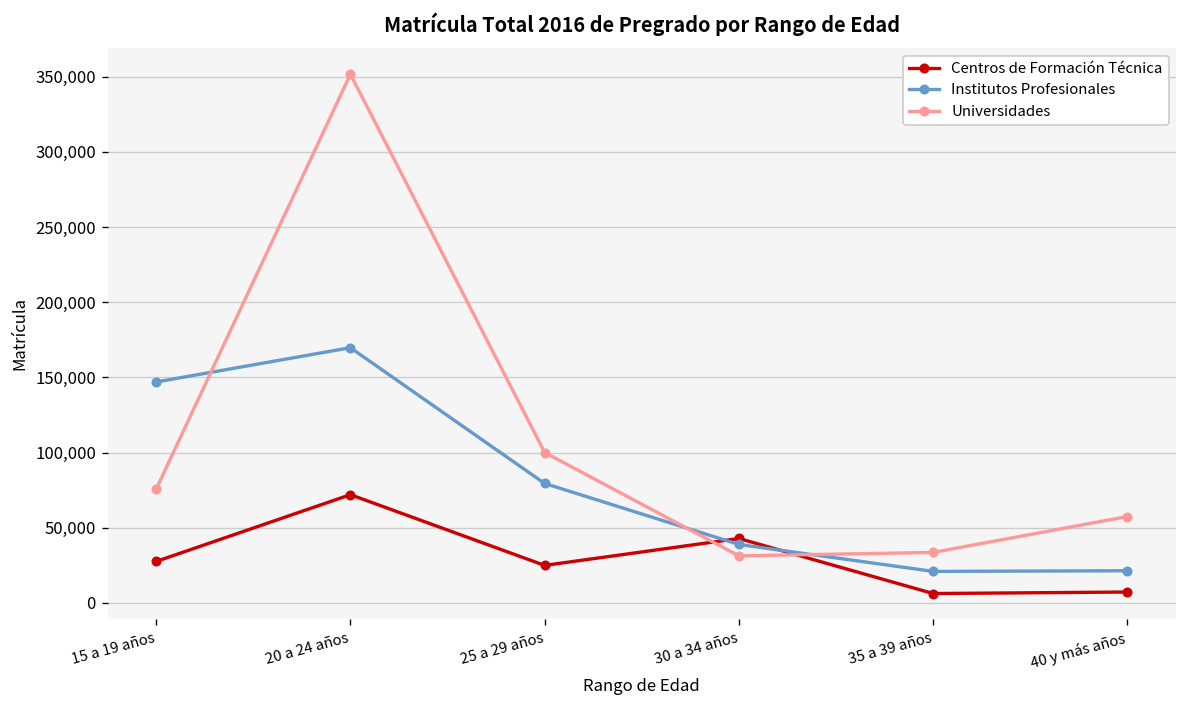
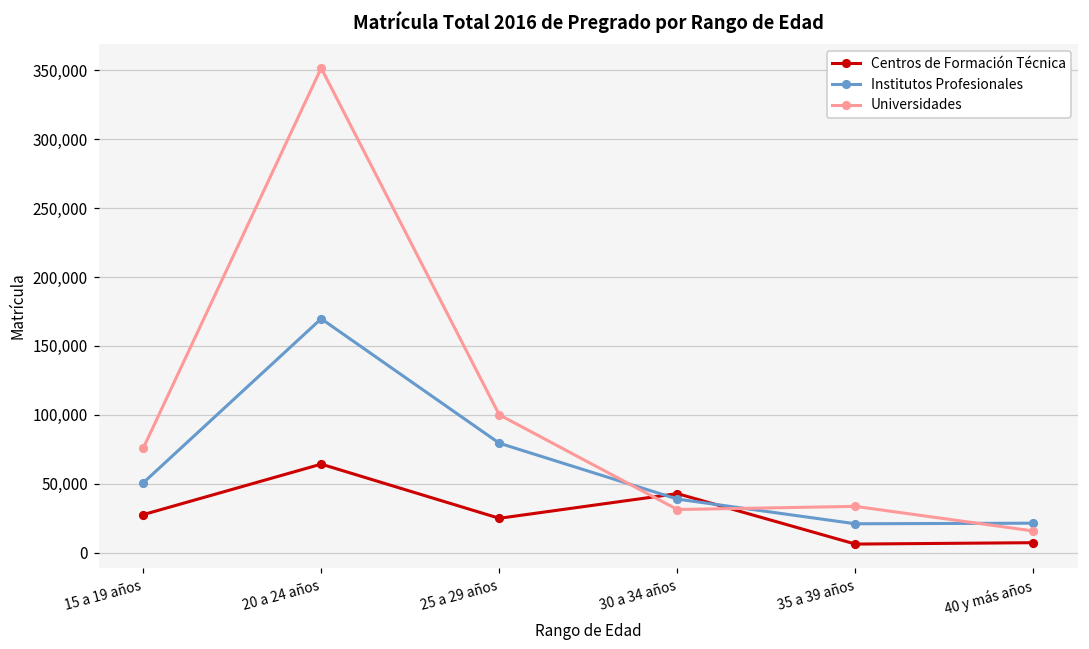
Institutos Profesionales, 15 a 19 años: 147,000 -> 51,000
Centros de Formación Técnica, 20 a 24 años: 72,000 -> 64,000
Universidades, 40 y más años: 57,000 -> 16,000
